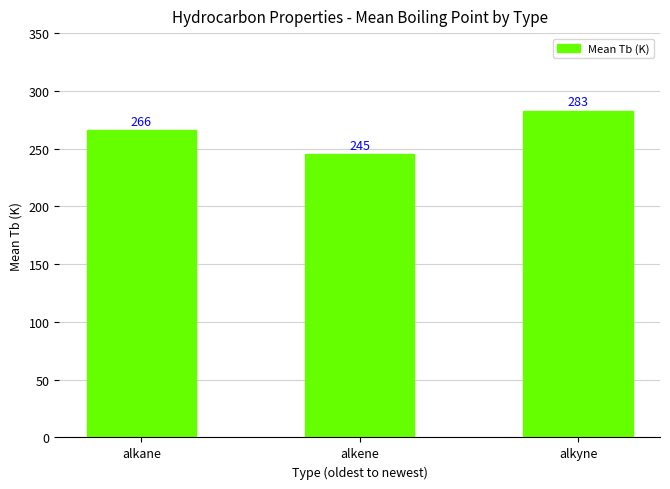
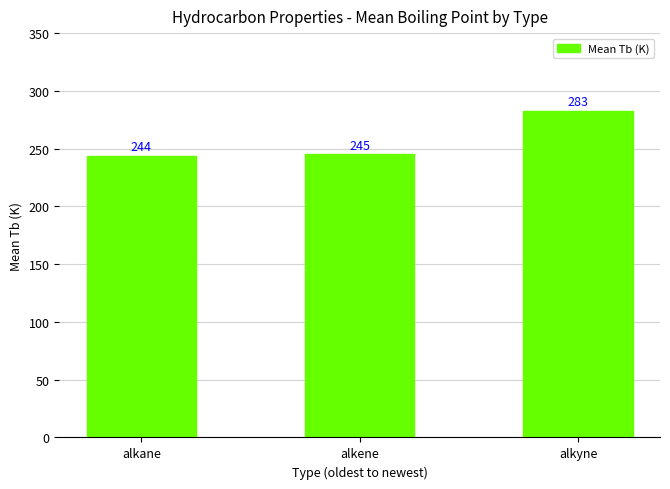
alkane: 266 -> 244
